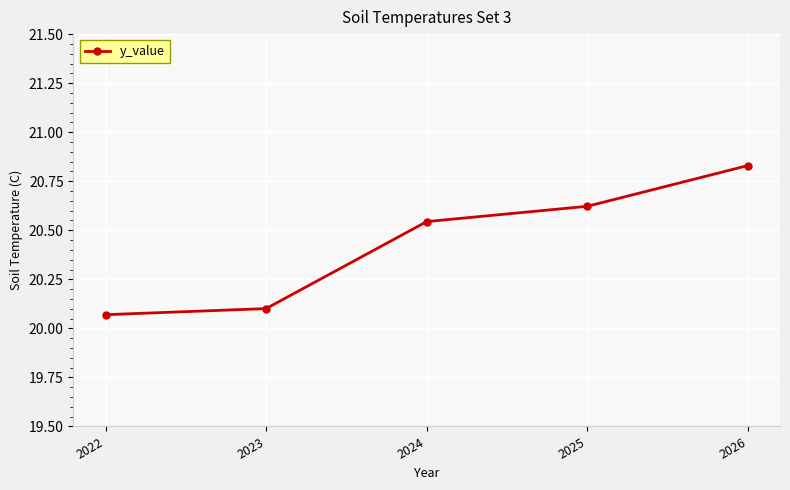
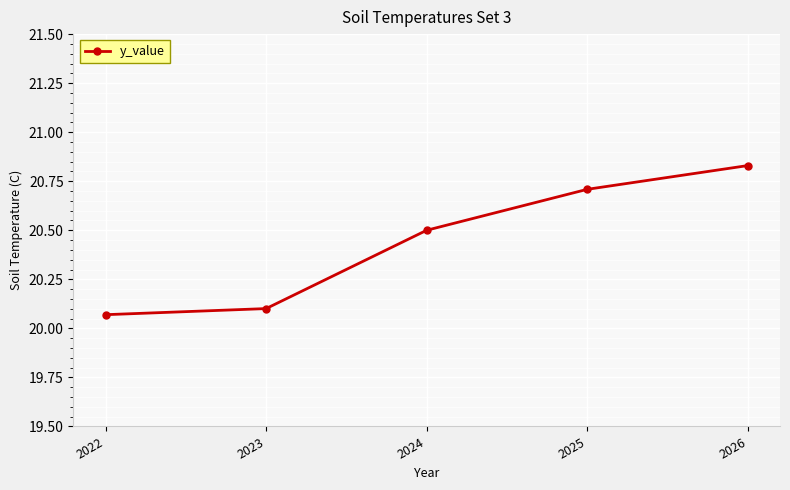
2024: 20.54 -> 20.50
2025: 20.62 -> 20.71
